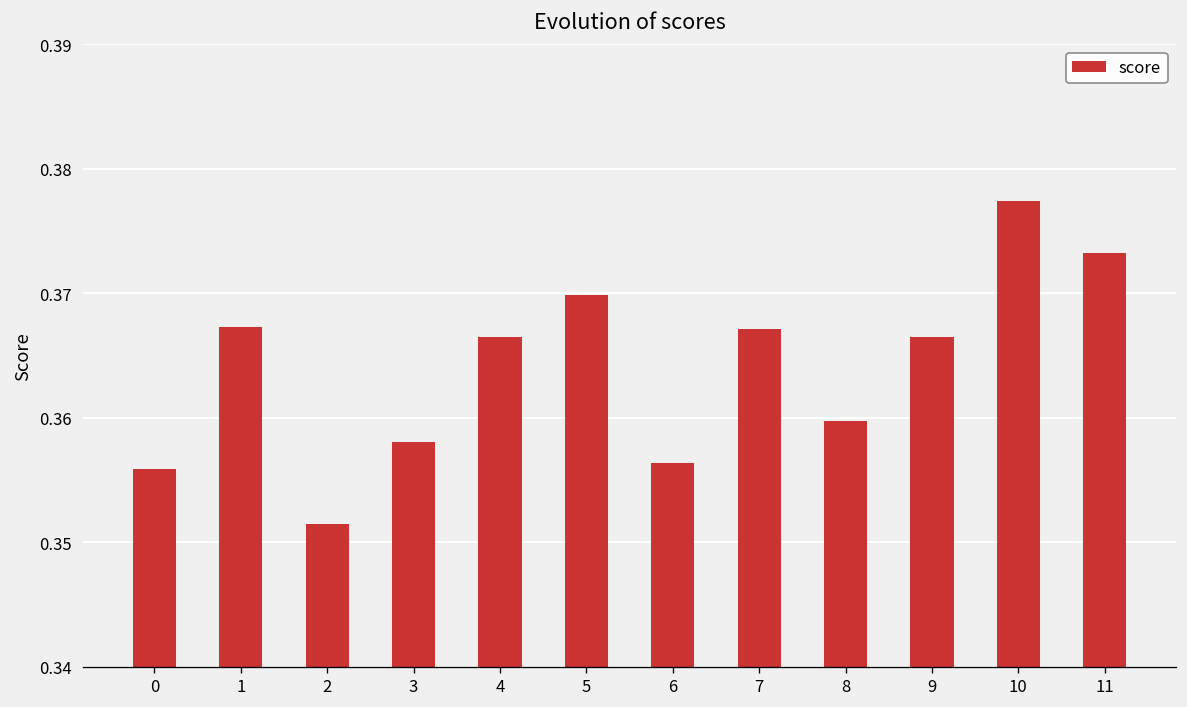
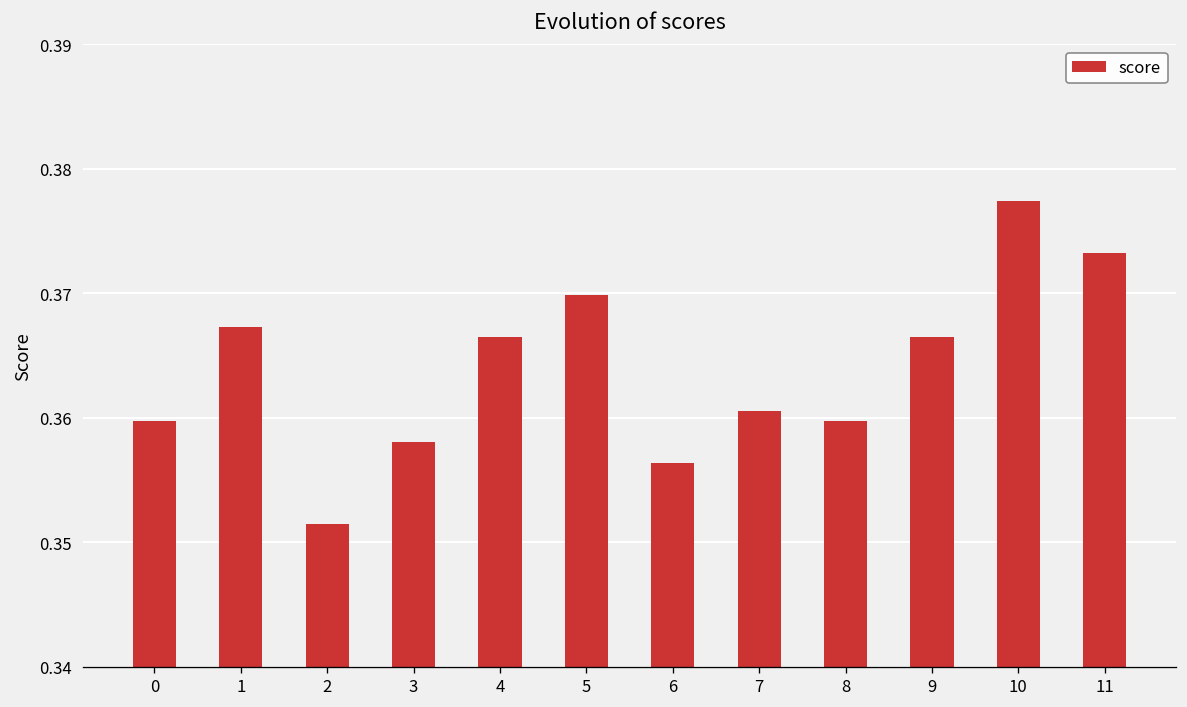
0: 0.3559 -> 0.3597
7: 0.3671 -> 0.3606
